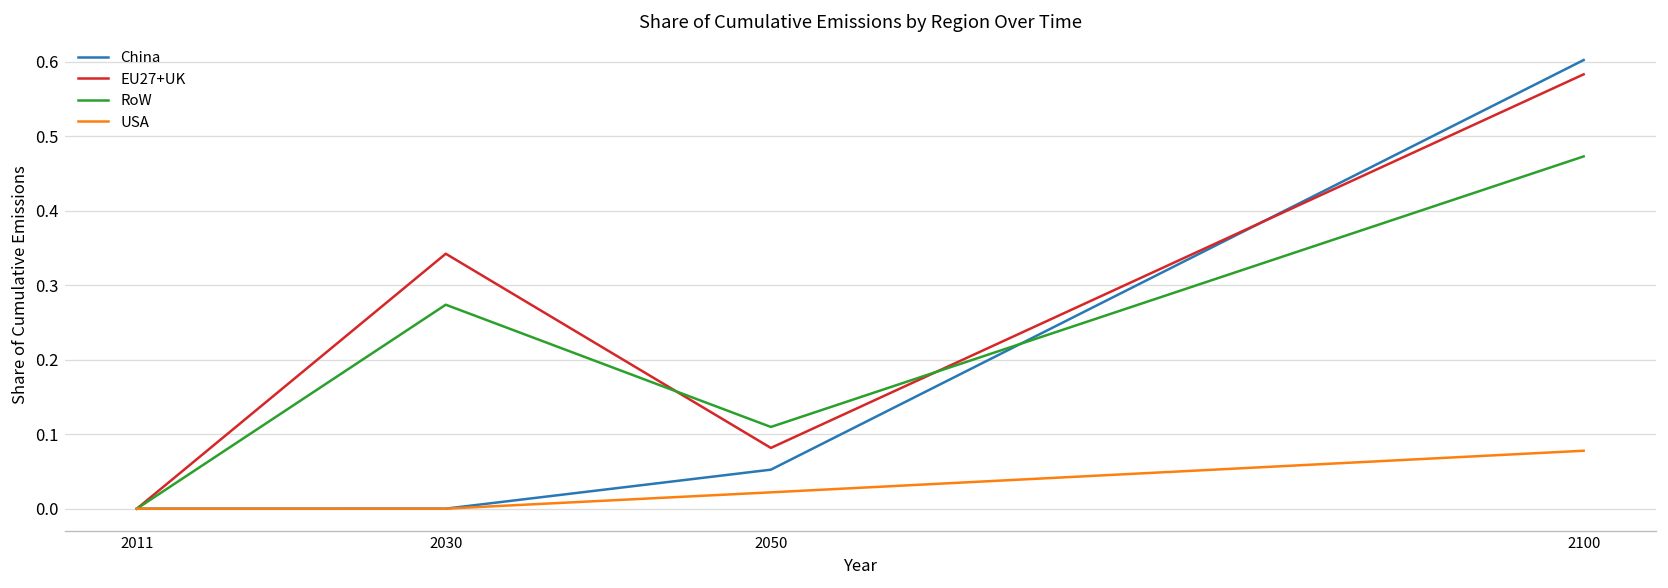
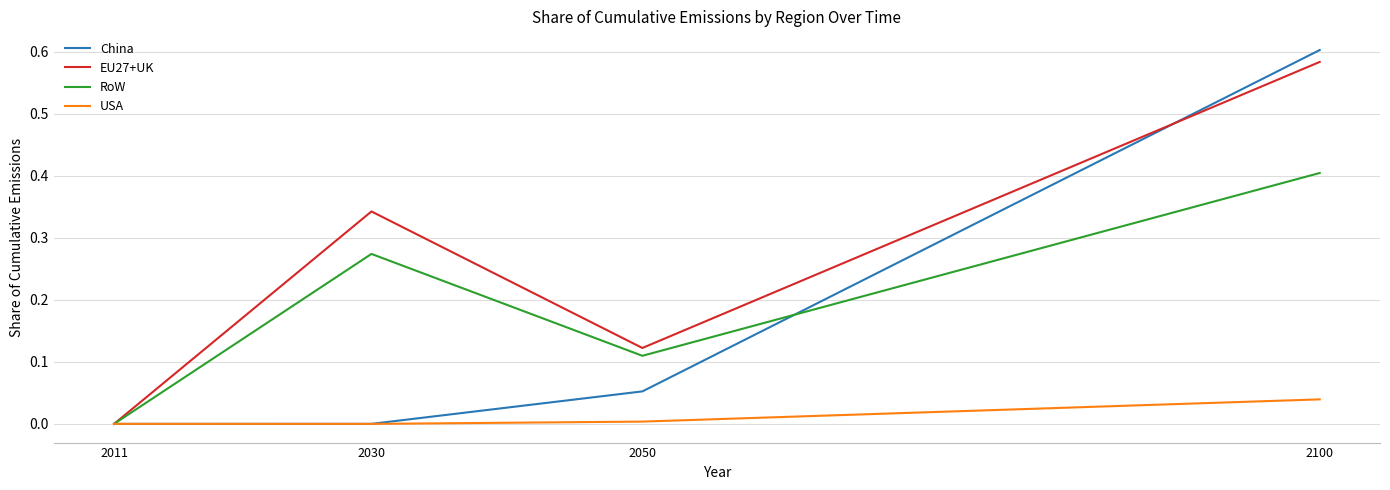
EU27+UK, 2050: 0.08 -> 0.12
USA, 2050: 0.02 -> 0.00
RoW, 2100: 0.47 -> 0.40
USA, 2100: 0.08 -> 0.04
